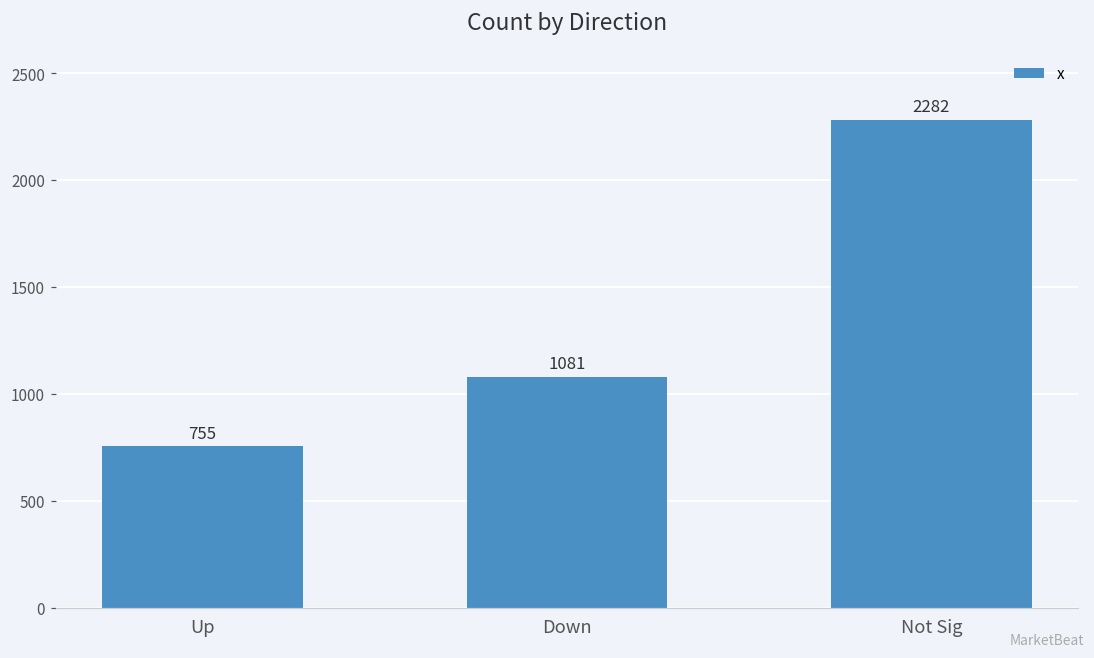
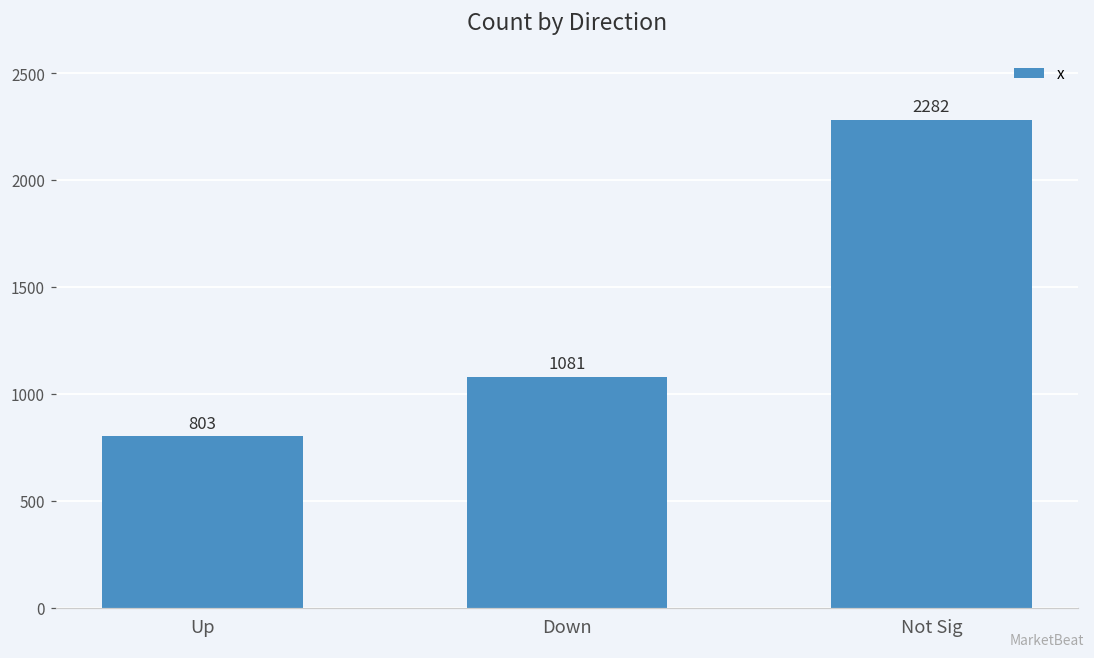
Up: 755 -> 803
